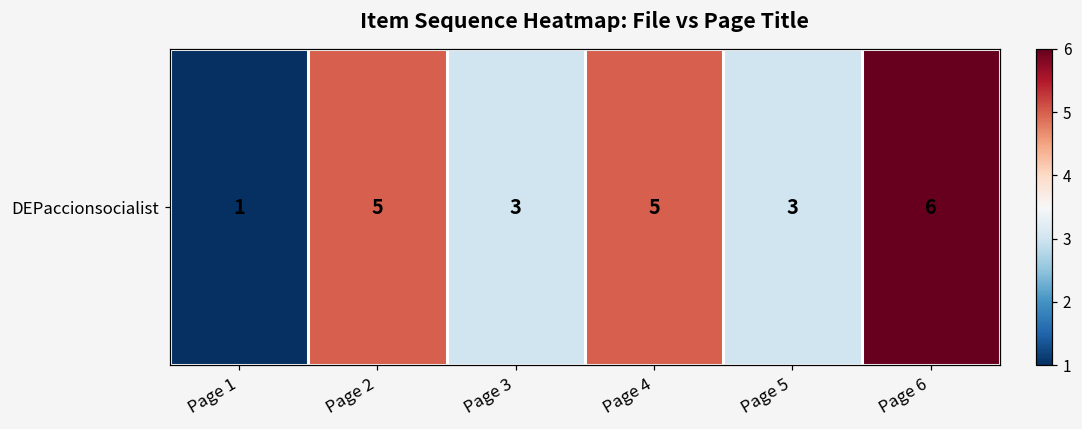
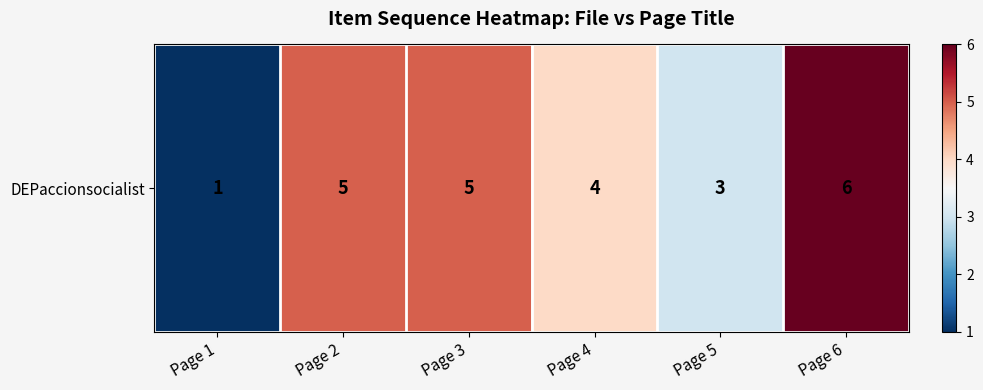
DEPaccionsocialist, Page 3: 3 -> 5
DEPaccionsocialist, Page 4: 5 -> 4
